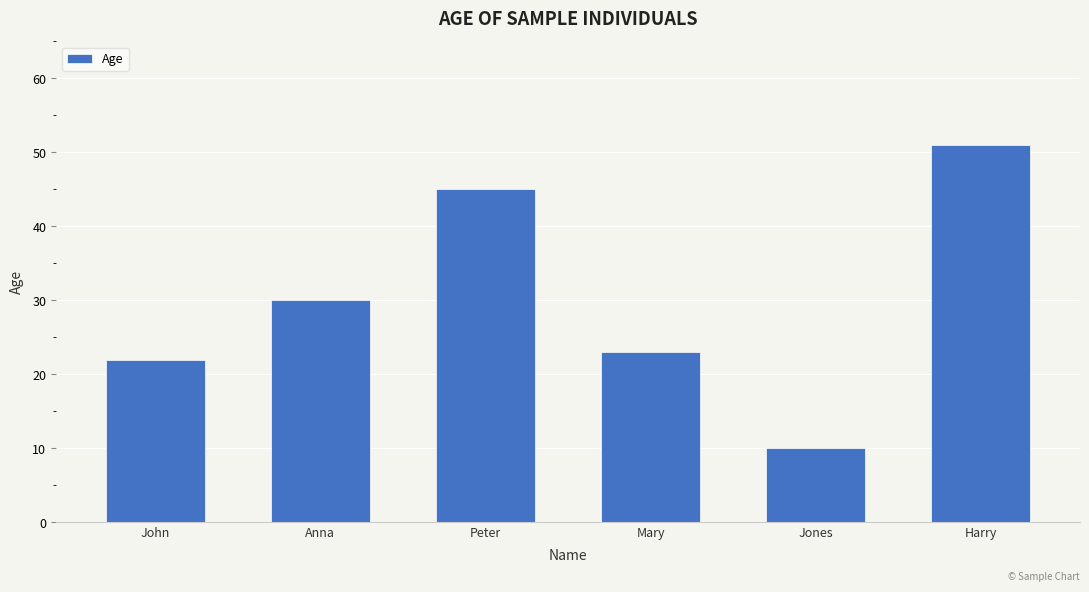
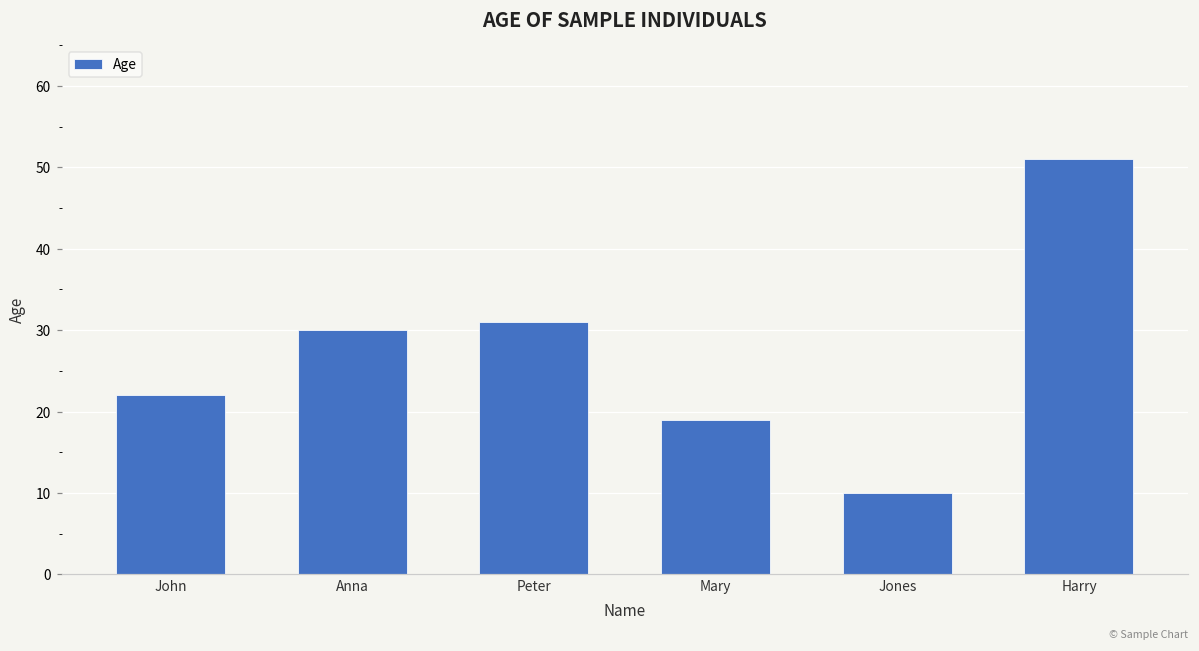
Peter: 45 -> 31
Mary: 23 -> 19
